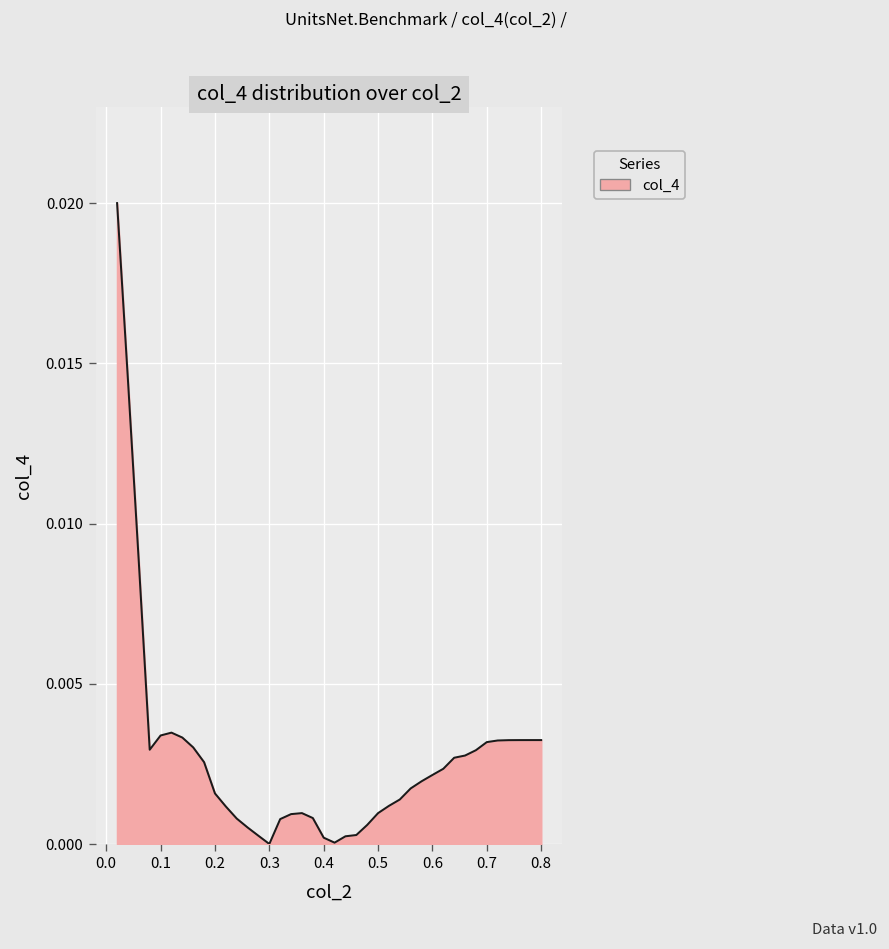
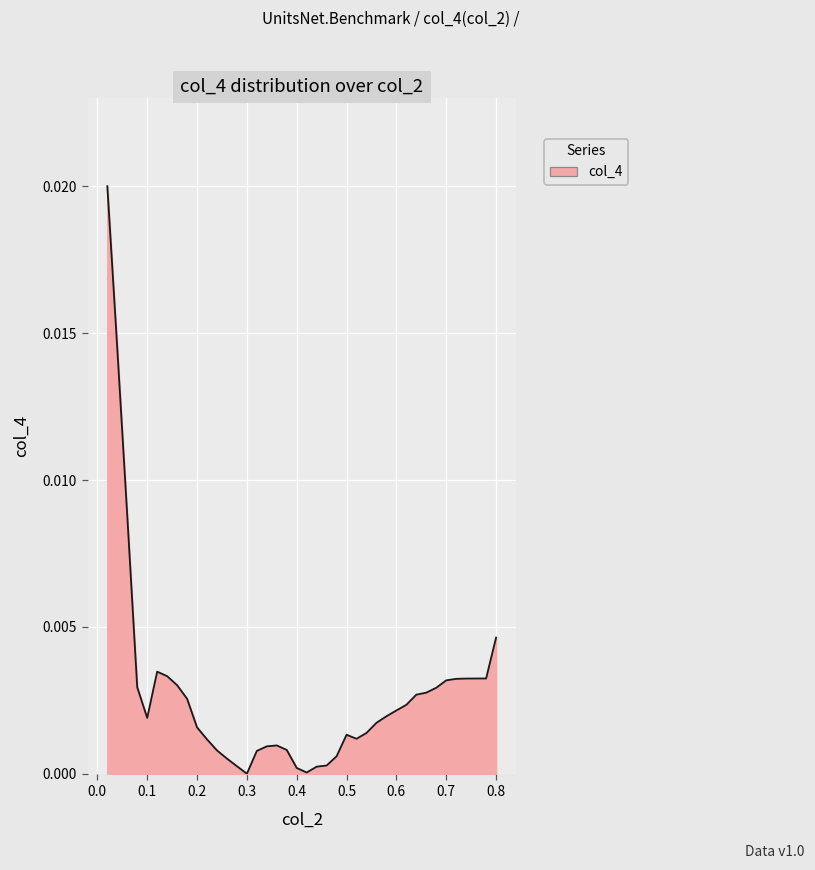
0.1: 0.0034 -> 0.0019
0.5: 0.0010 -> 0.0013
0.8: 0.0032 -> 0.0046
